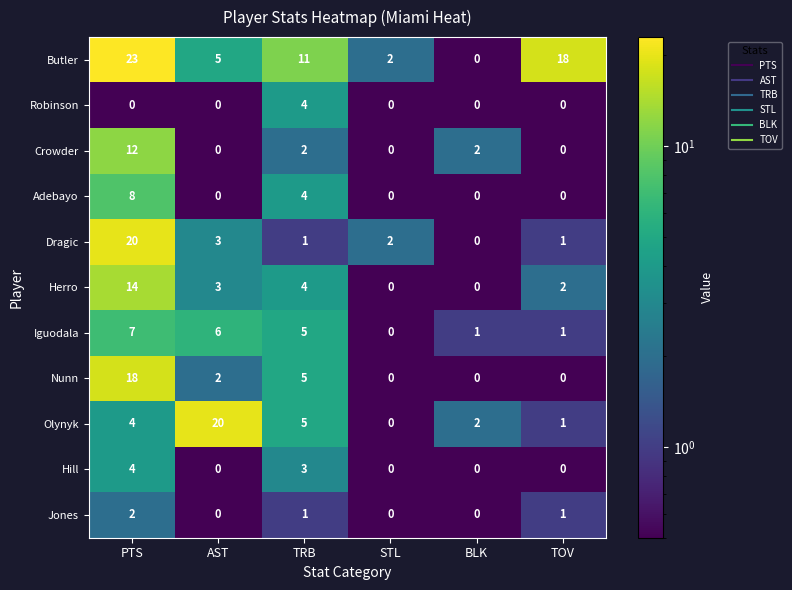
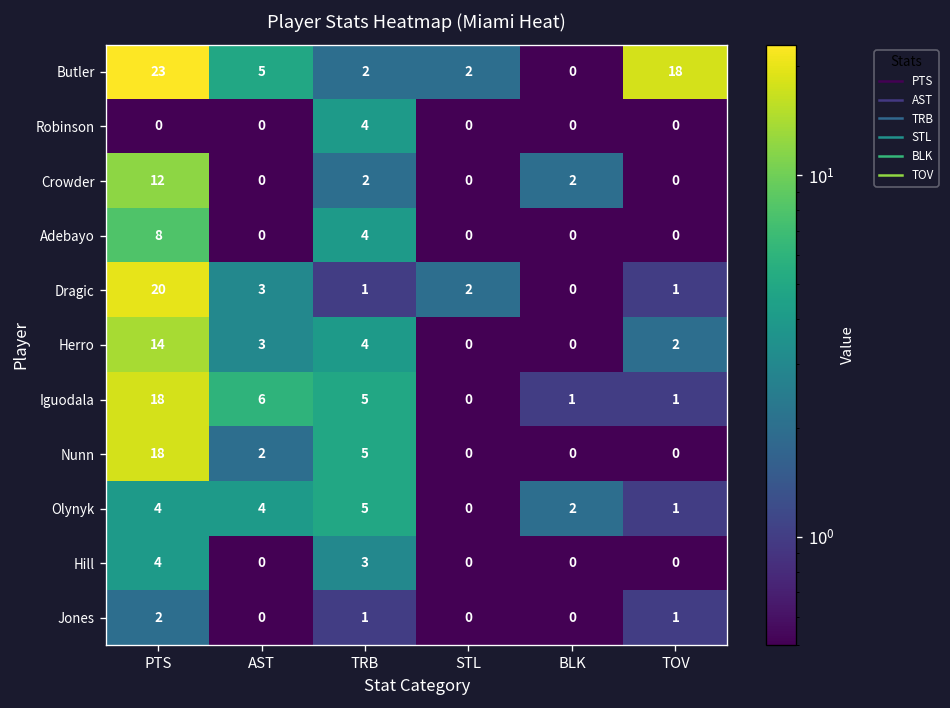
Butler, TRB: 11 -> 2
Iguodala, PTS: 7 -> 18
Olynyk, AST: 20 -> 4
